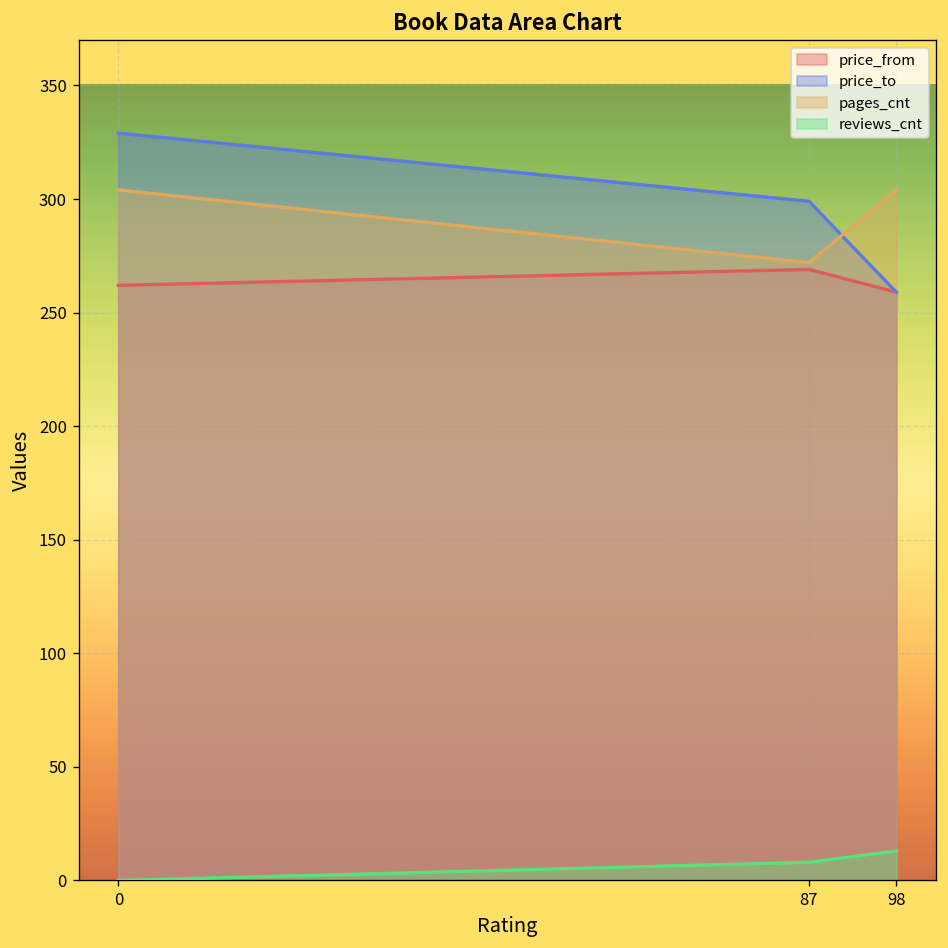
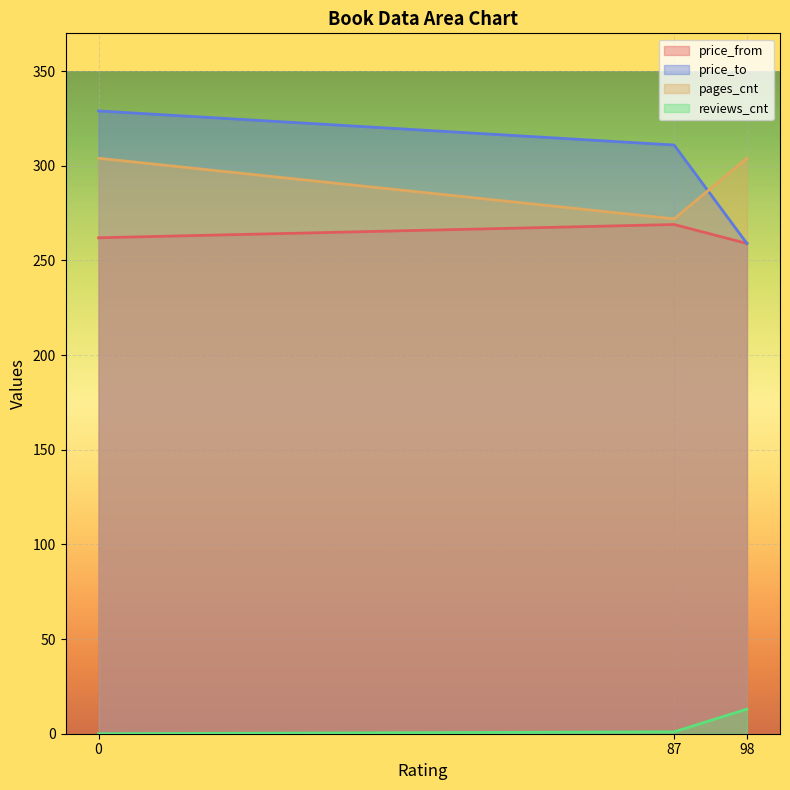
price_to, 87: 299 -> 311
reviews_cnt, 87: 8 -> 1
